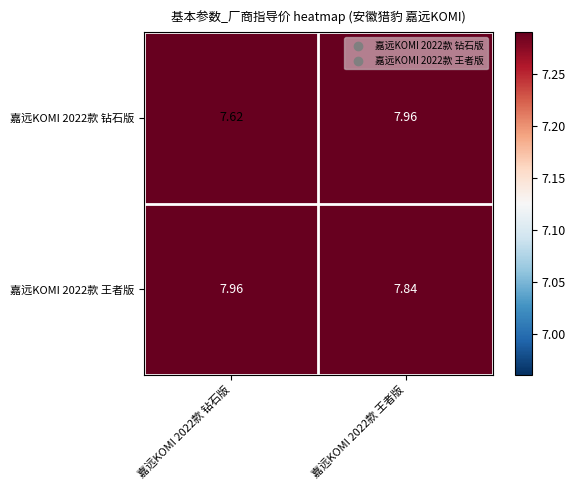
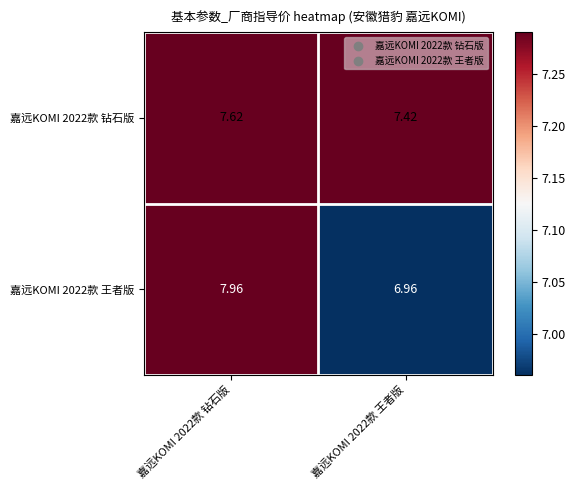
嘉远KOMI 2022款 钻石版, 嘉远KOMI 2022款 王者版: 7.96 -> 7.42
嘉远KOMI 2022款 王者版, 嘉远KOMI 2022款 王者版: 7.84 -> 6.96
